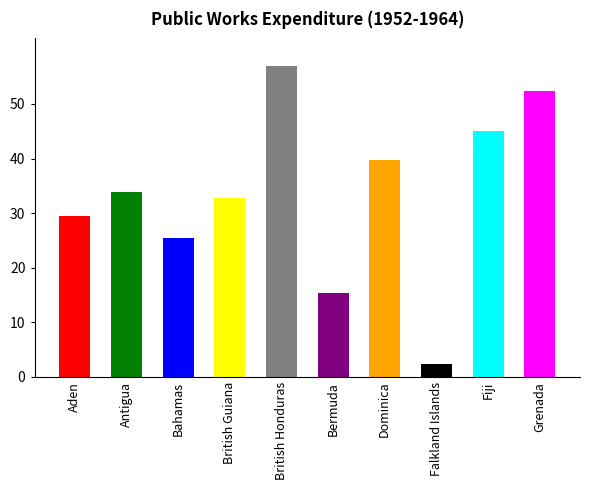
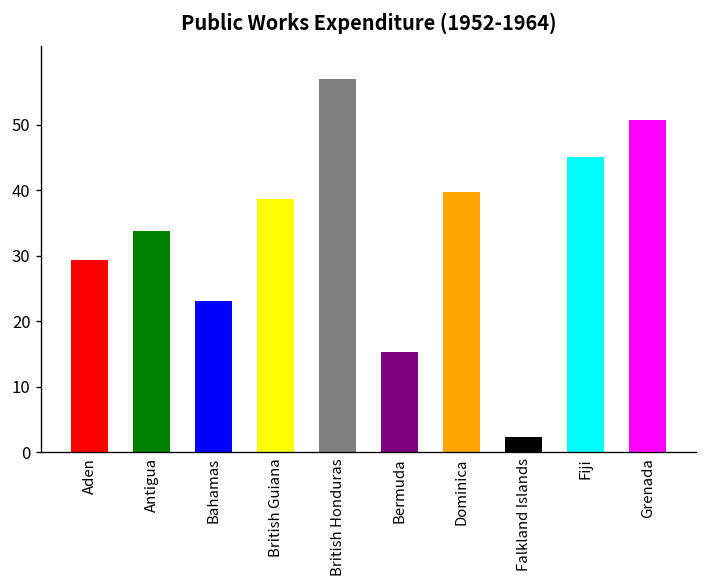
Bahamas: 25 -> 23
British Guiana: 33 -> 39
Grenada: 52 -> 51
